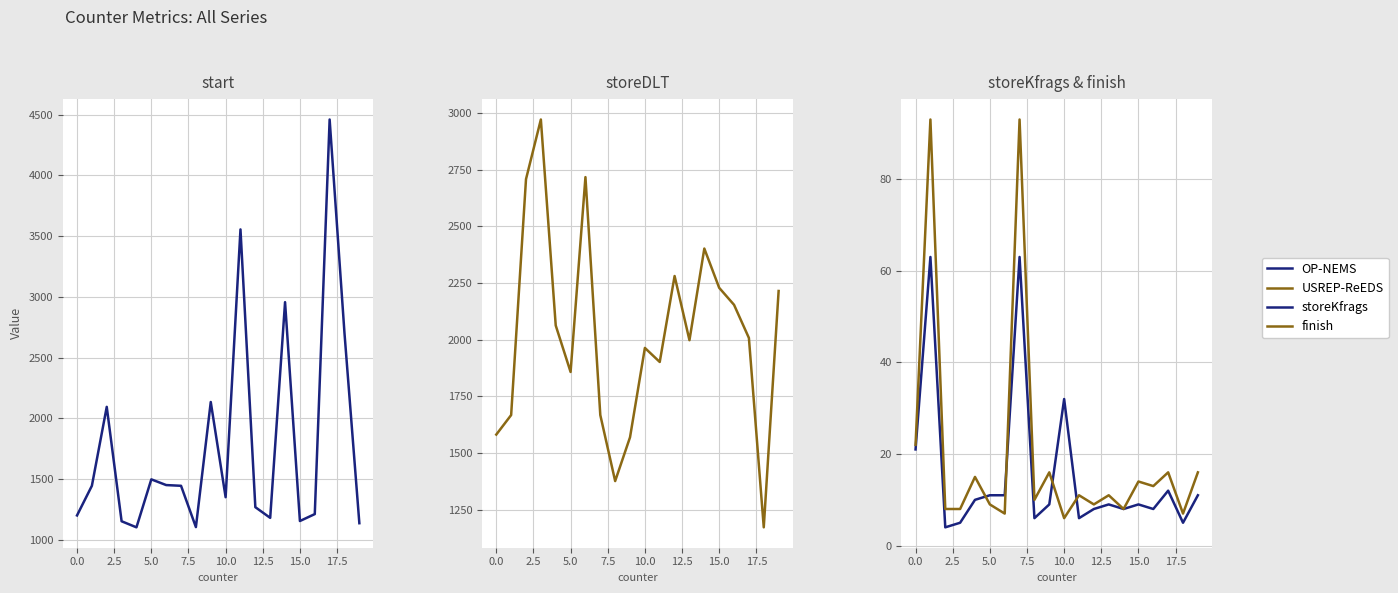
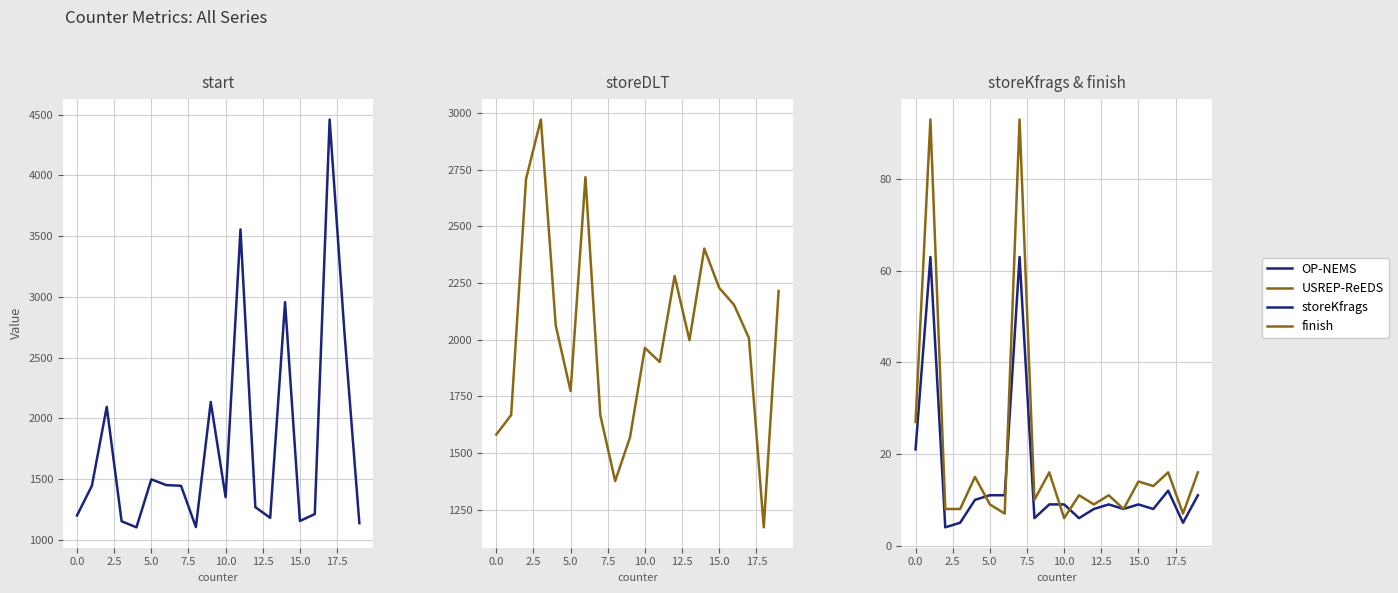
storeDLT, 5.0: 1860 -> 1770
storeKfrags & finish, finish, 0.0: 22 -> 27
storeKfrags & finish, storeKfrags, 10.0: 32 -> 9
